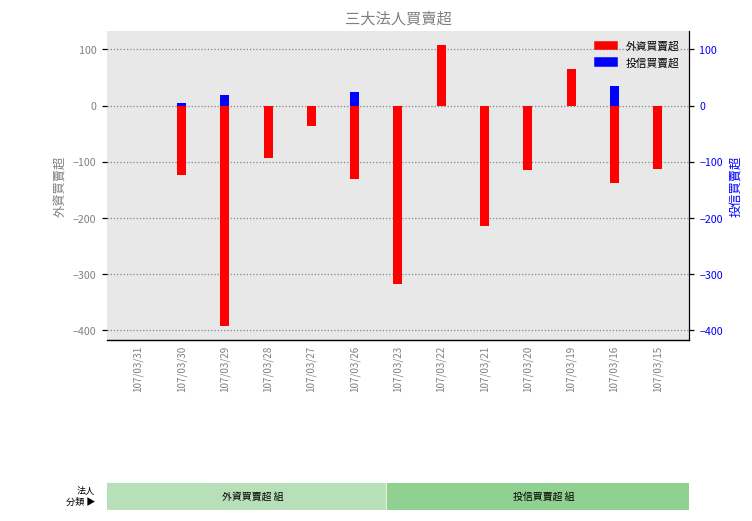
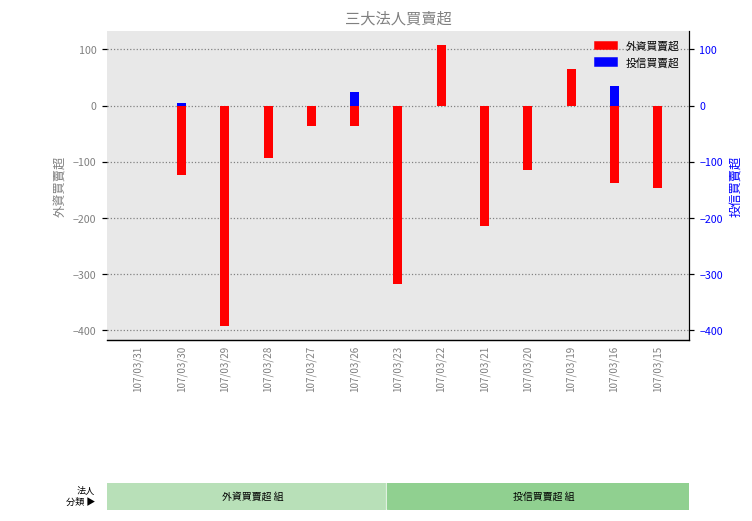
投信買賣超, 107/03/29: 20 -> 0
外資買賣超, 107/03/26: -130 -> -40
外資買賣超, 107/03/15: -110 -> -150
